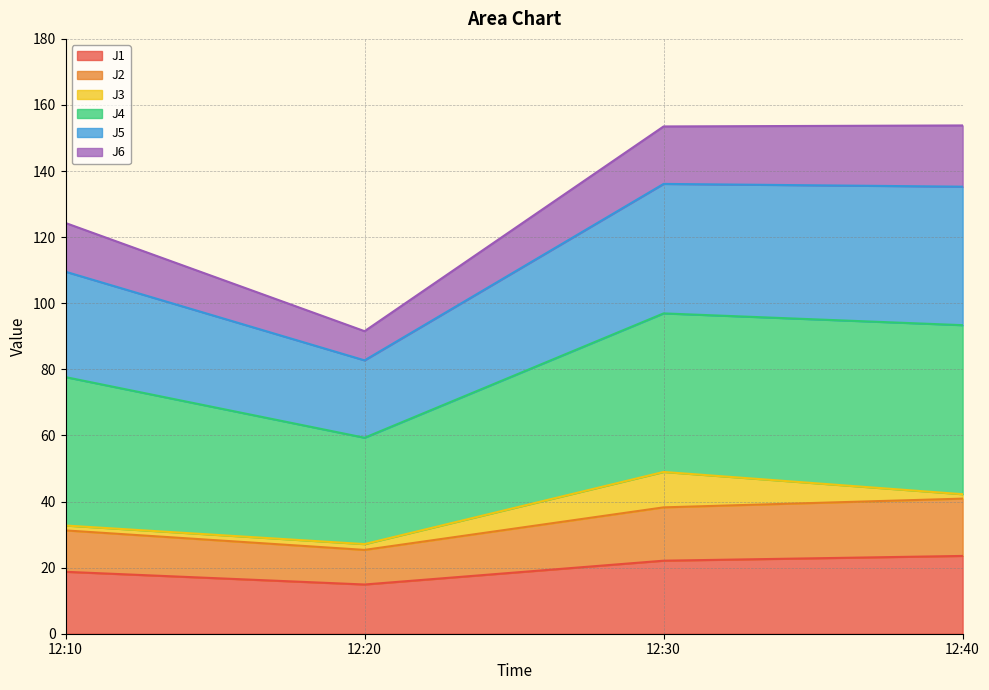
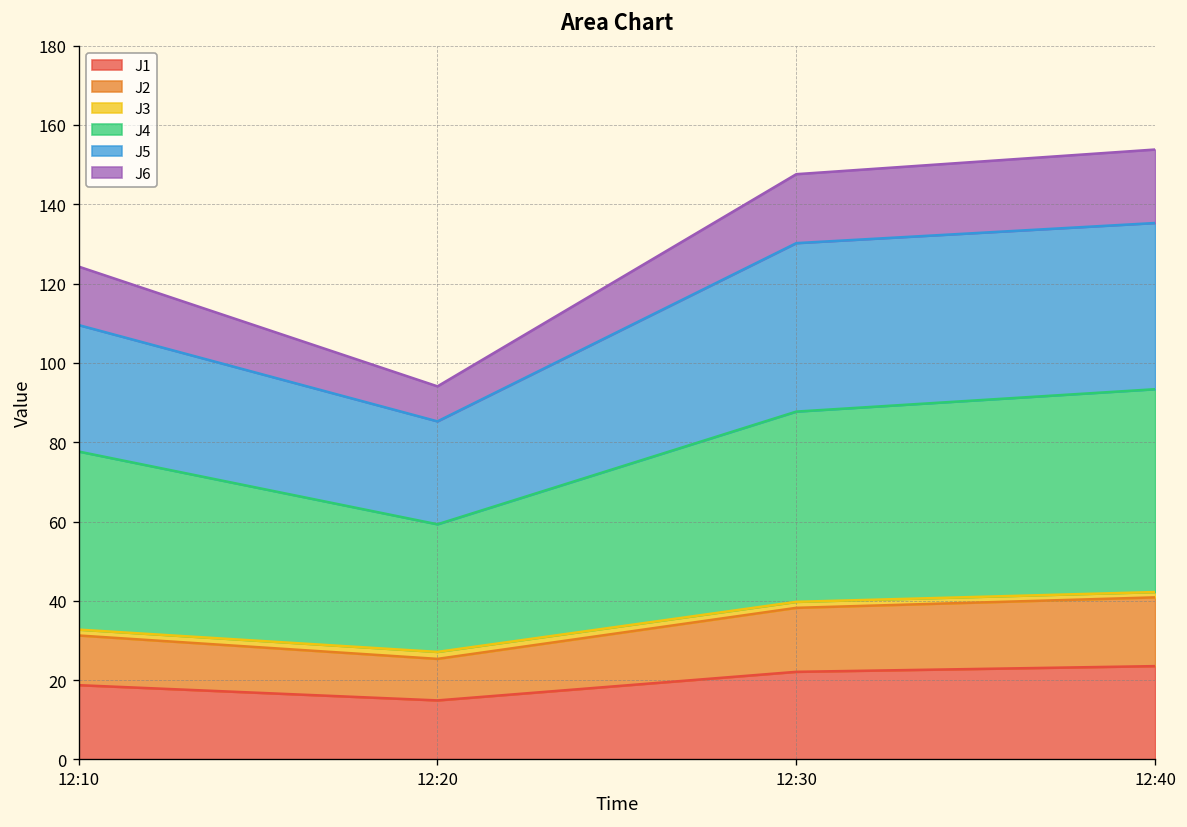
J5, 12:20: 23 -> 26
J3, 12:30: 11 -> 2
J5, 12:30: 39 -> 42
